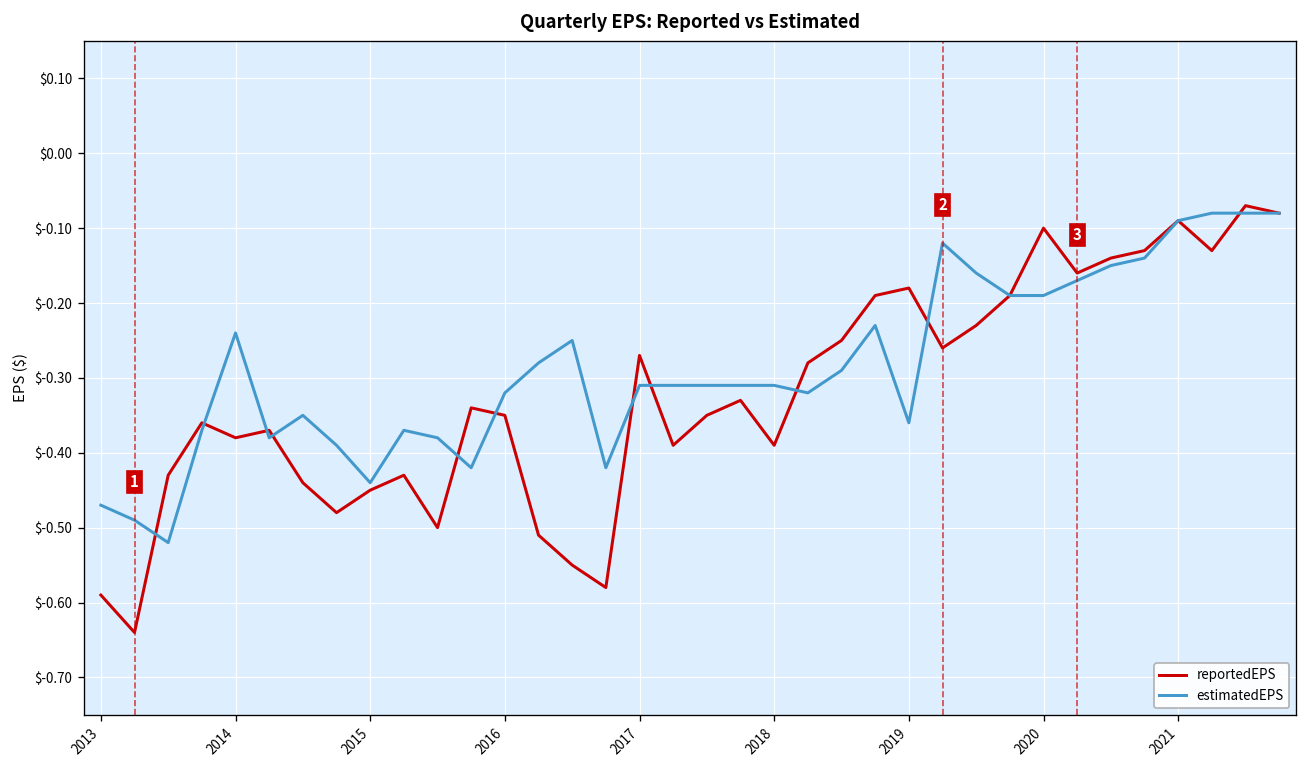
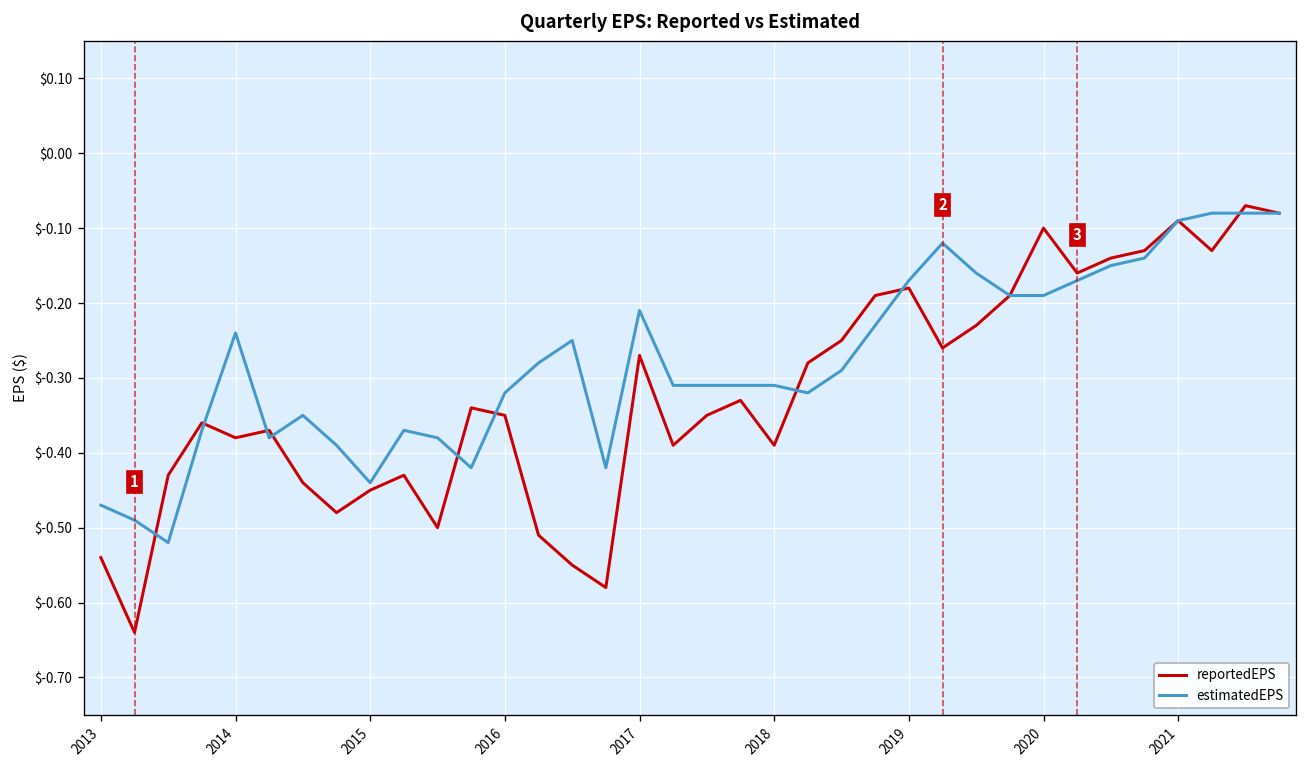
reportedEPS, 2013: $-0.59 -> $-0.54
estimatedEPS, 2017: $-0.31 -> $-0.21
estimatedEPS, 2019: $-0.36 -> $-0.17
